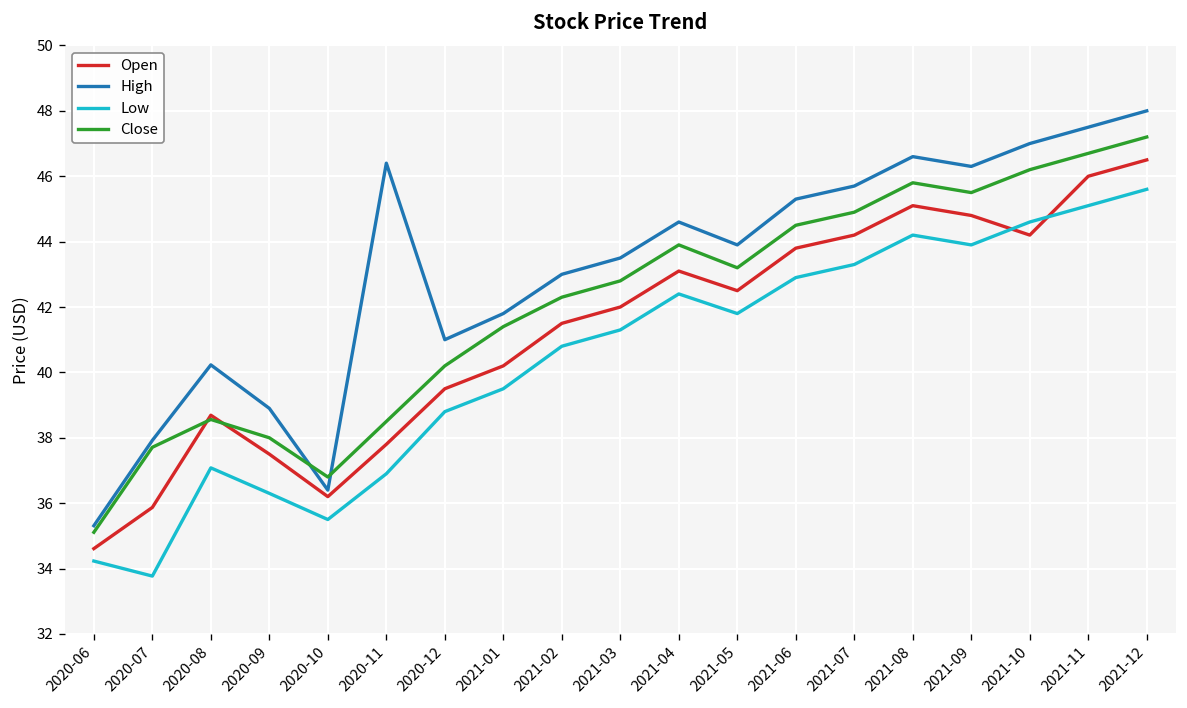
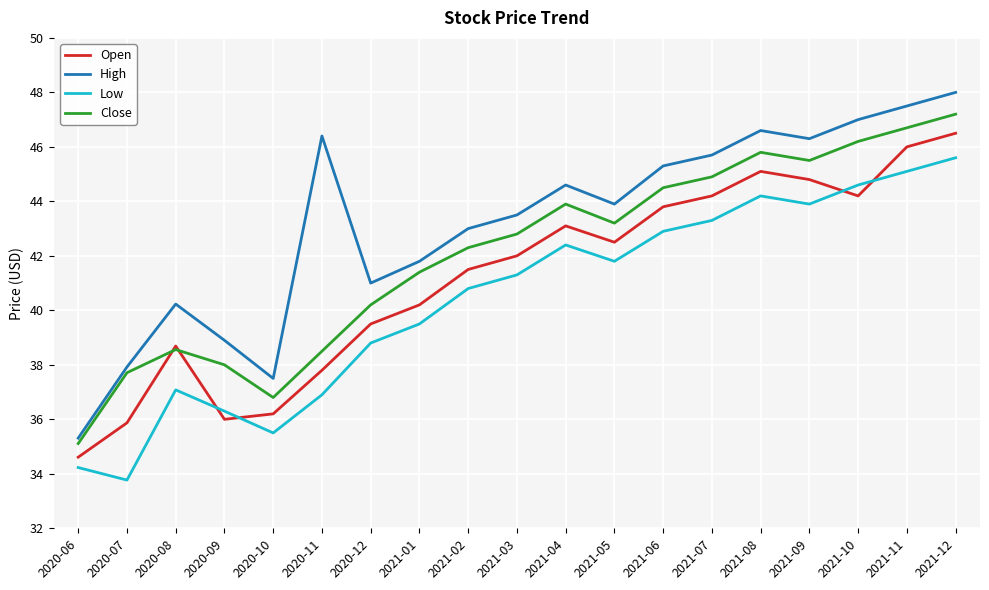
Open, 2020-09: 37.5 -> 36.0
High, 2020-10: 36.4 -> 37.5
